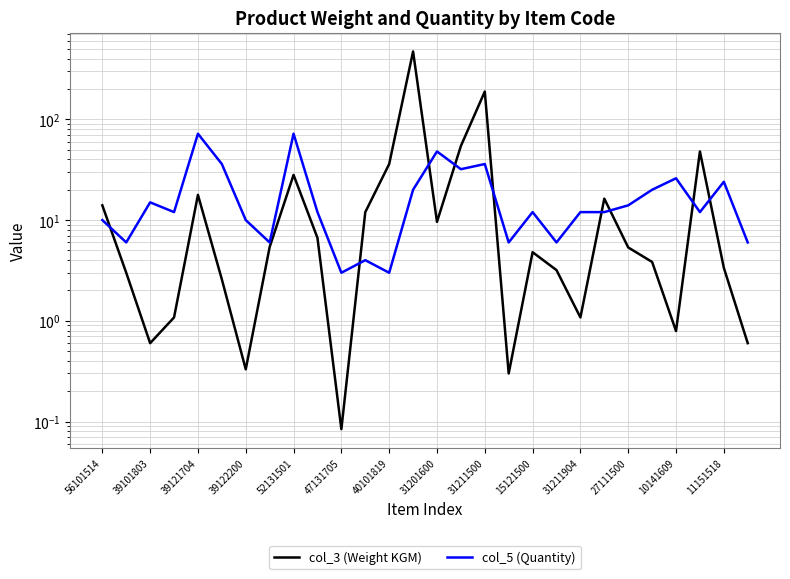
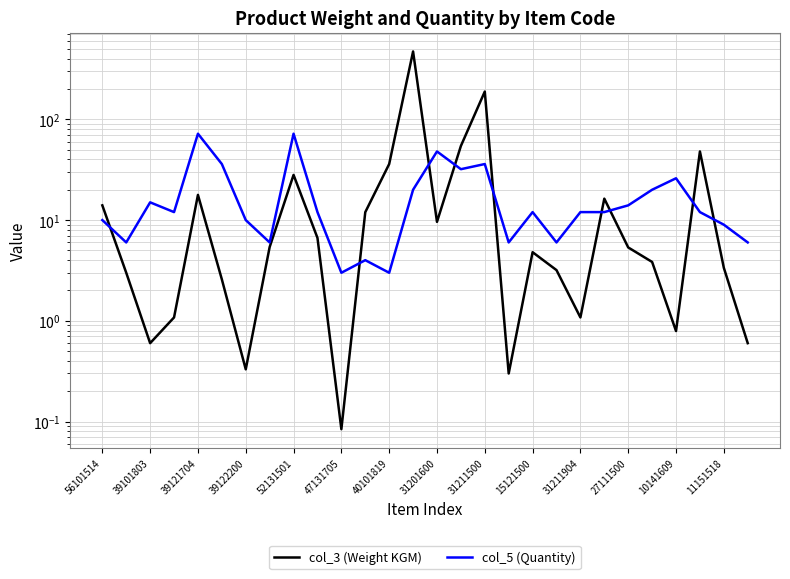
col_5 (Quantity), 11151518: 24 -> 9
